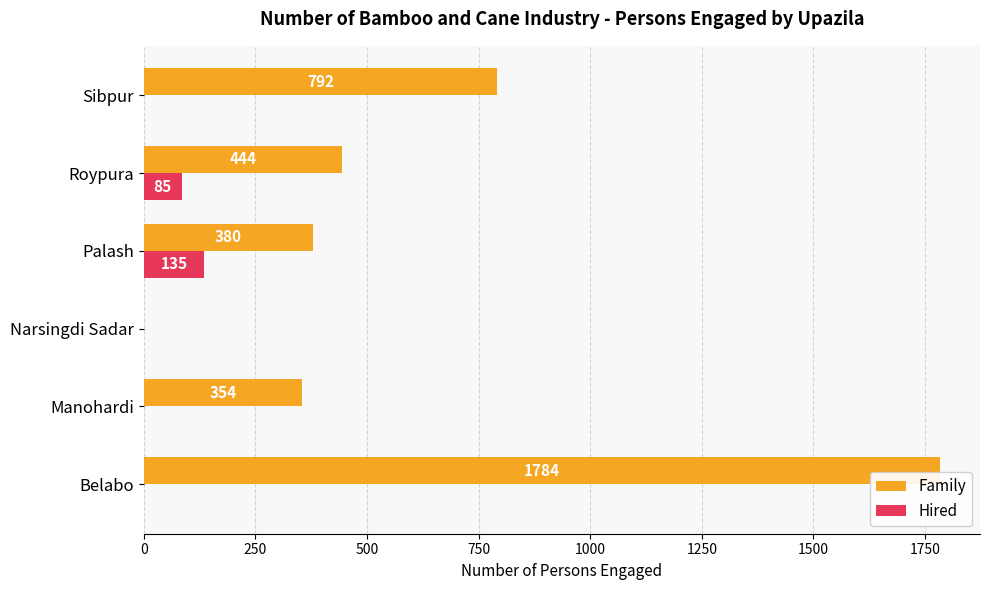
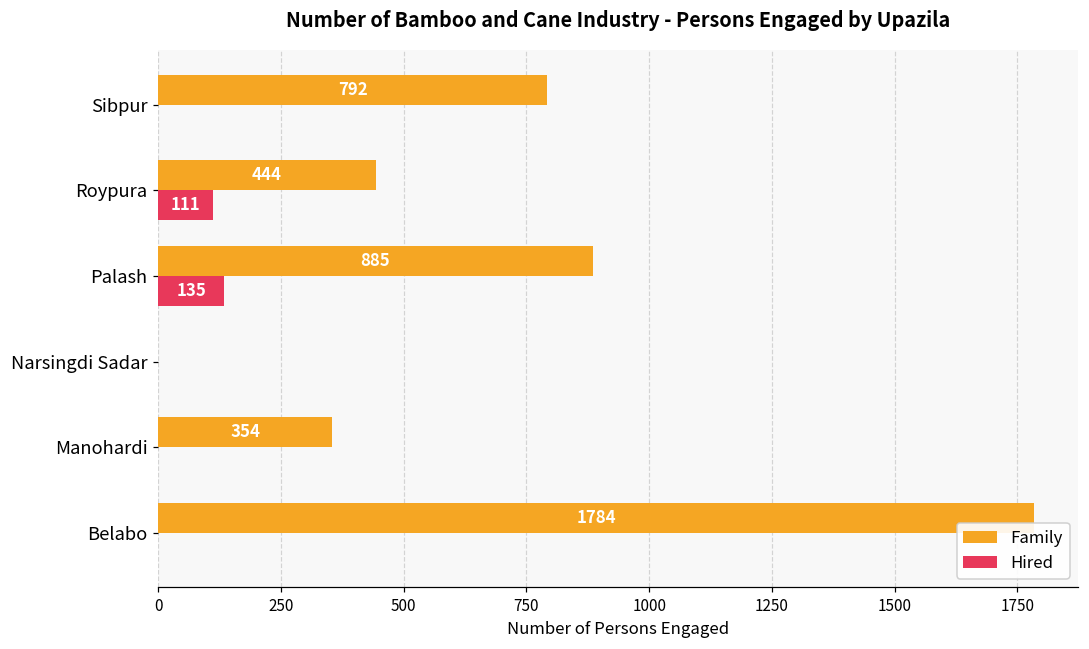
Hired, Roypura: 85 -> 111
Family, Palash: 380 -> 885
